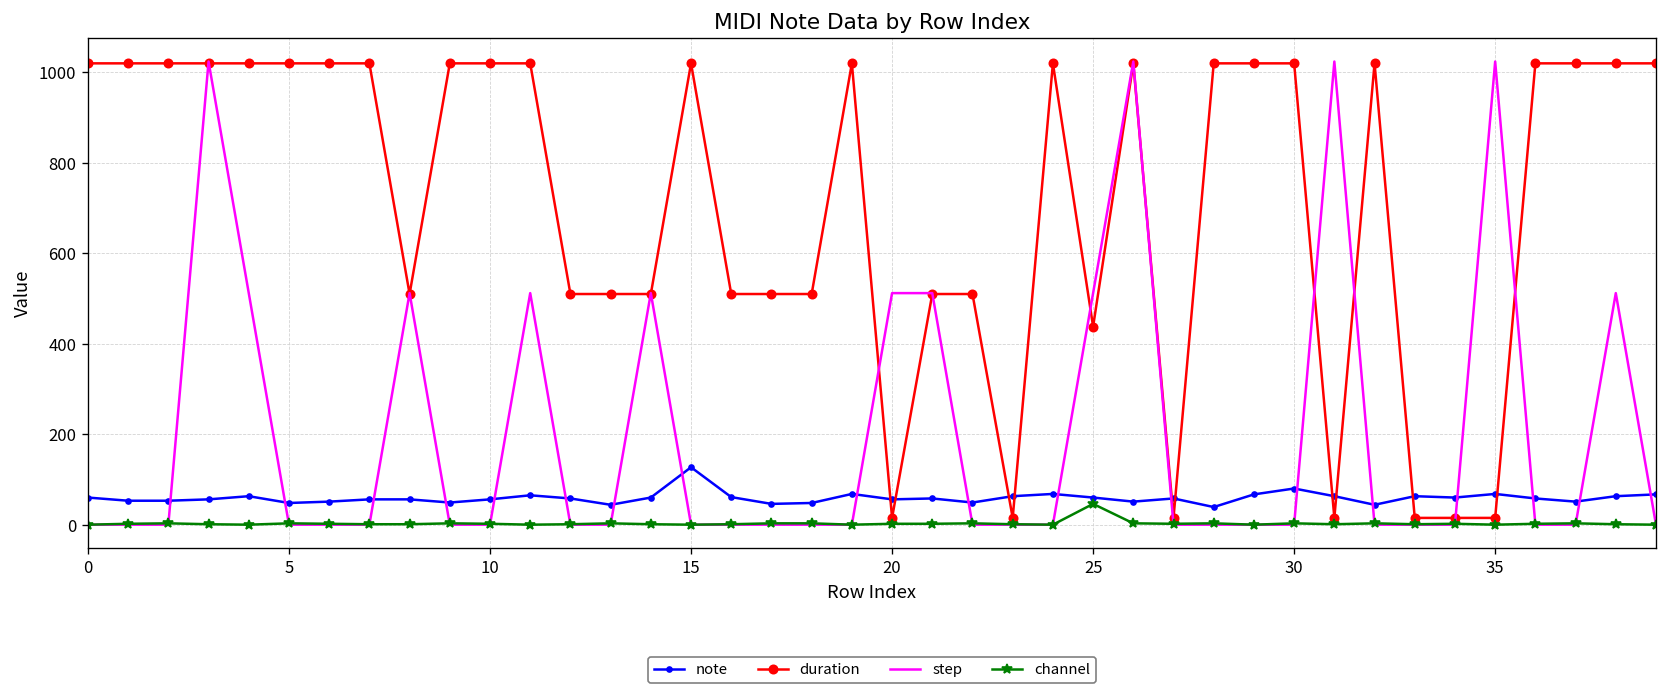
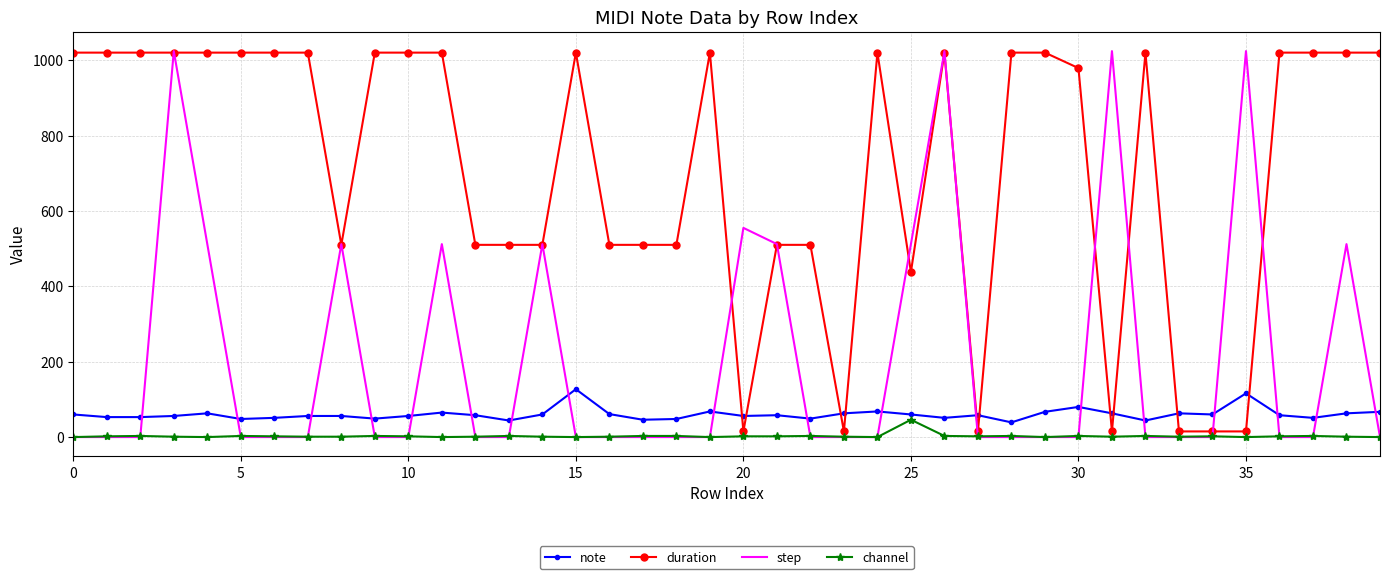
step, 20: 510 -> 560
duration, 30: 1020 -> 980
note, 35: 70 -> 120
